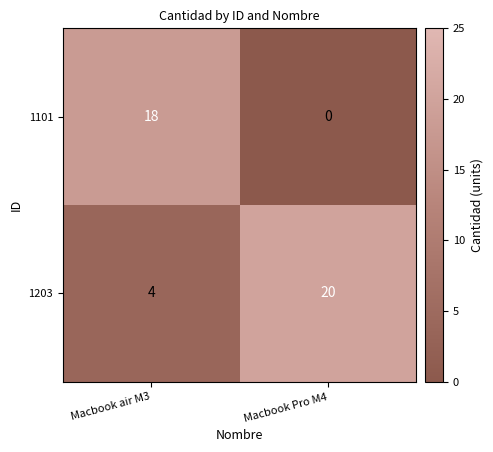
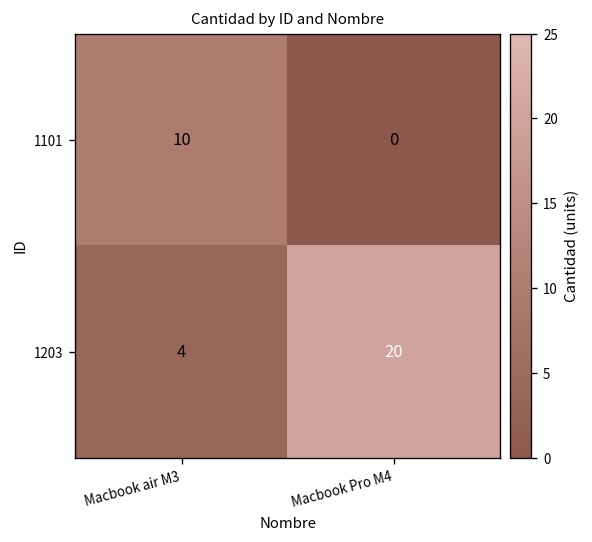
1101, Macbook air M3: 18 -> 10
